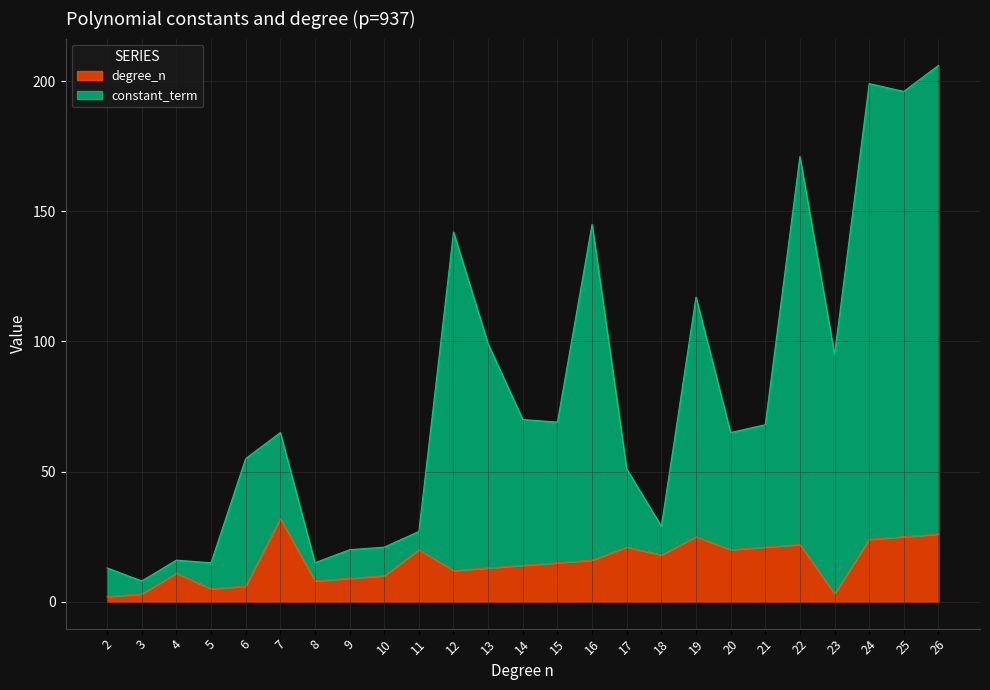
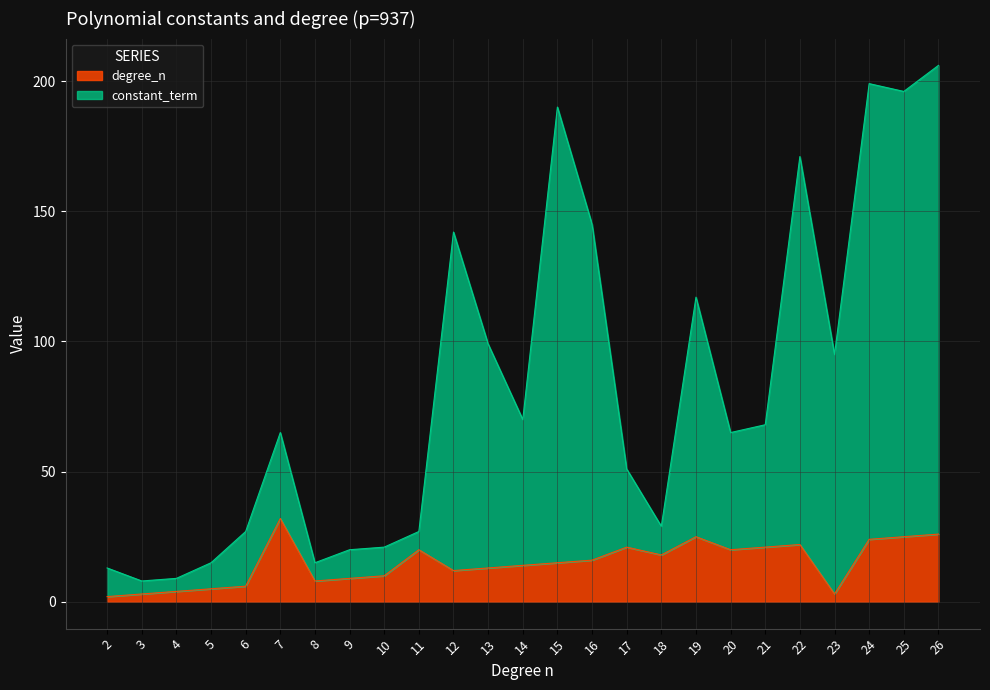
degree_n, 4: 11 -> 4
constant_term, 6: 49 -> 21
constant_term, 15: 54 -> 175
